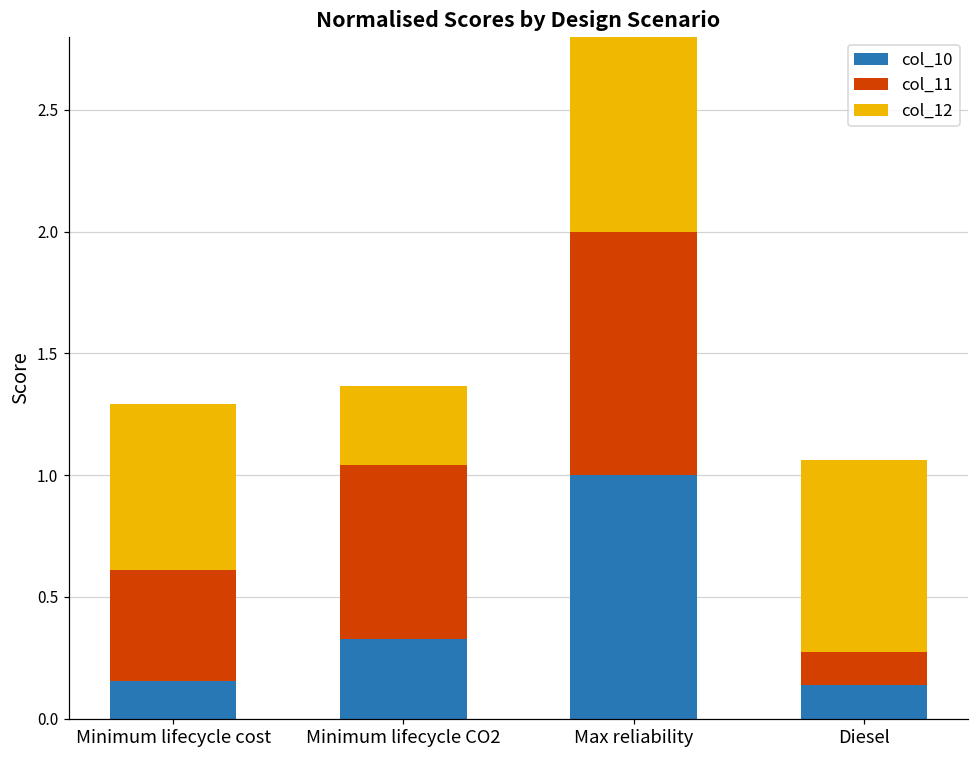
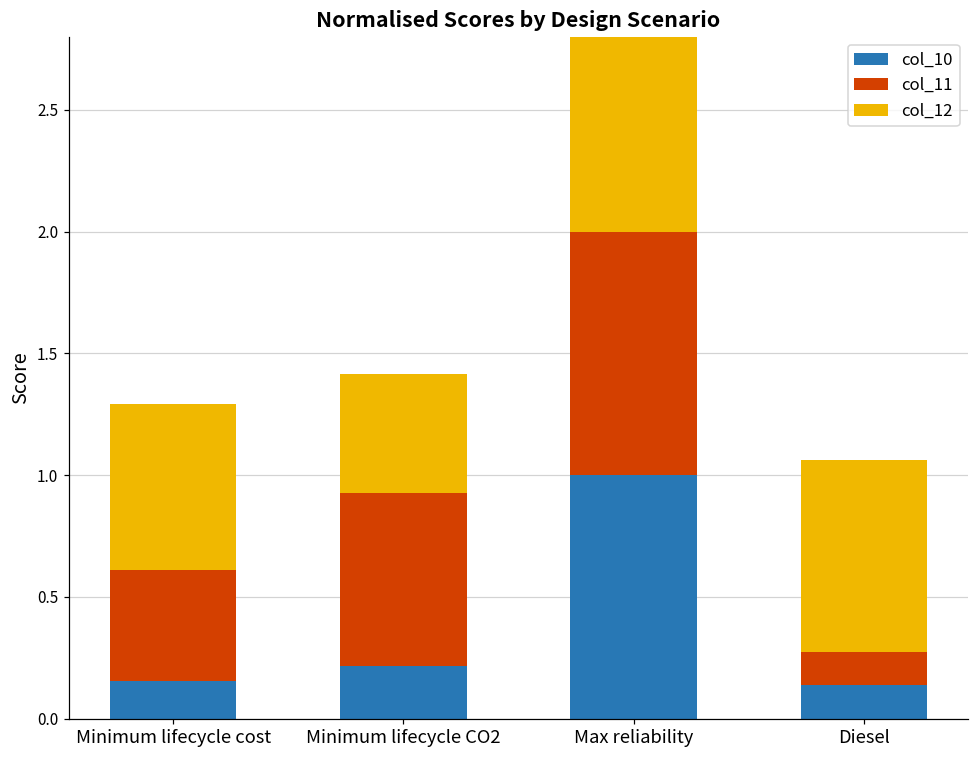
col_10, Minimum lifecycle CO2: 0.33 -> 0.22
col_12, Minimum lifecycle CO2: 0.33 -> 0.49
